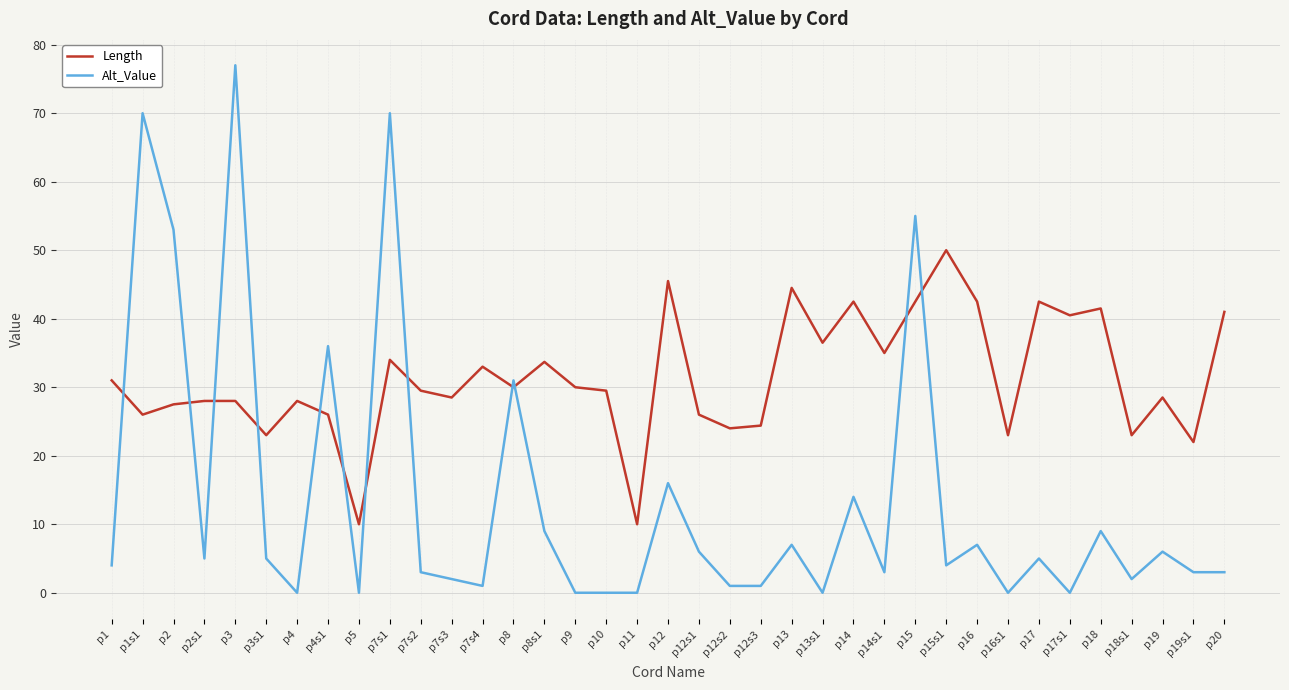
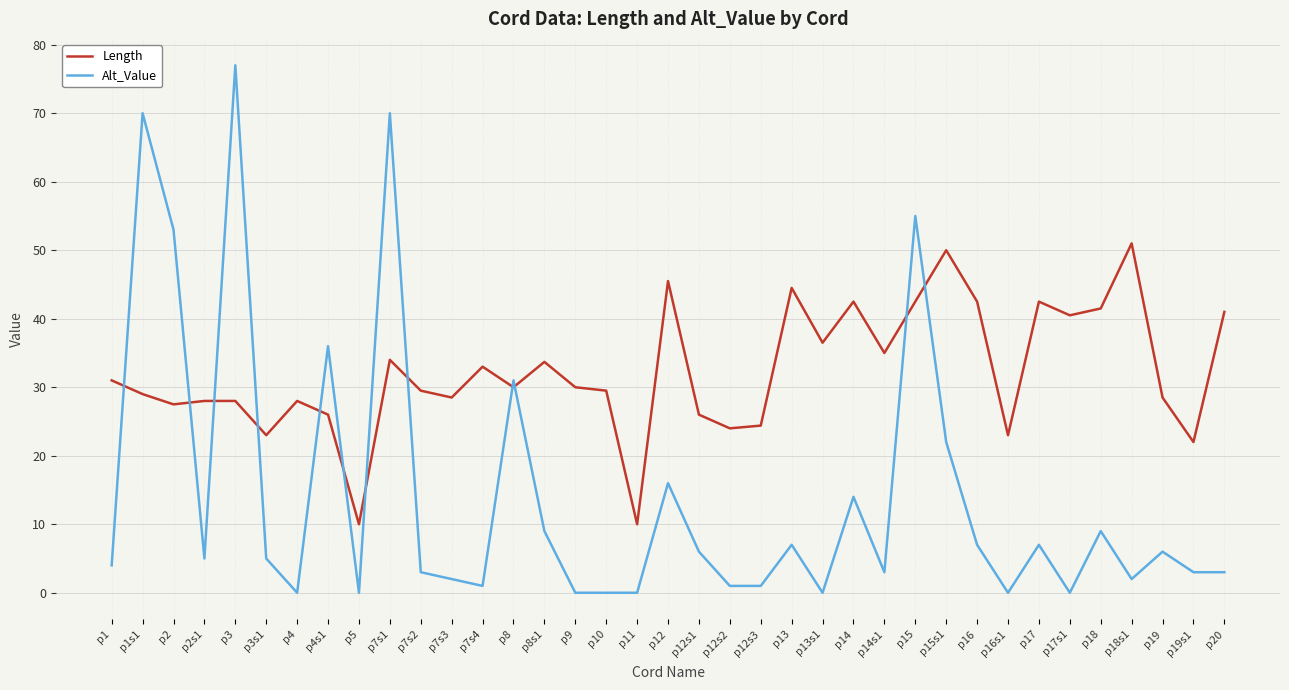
Length, p1s1: 26 -> 29
Alt_Value, p15s1: 4 -> 22
Alt_Value, p17: 5 -> 7
Length, p18s1: 23 -> 51
